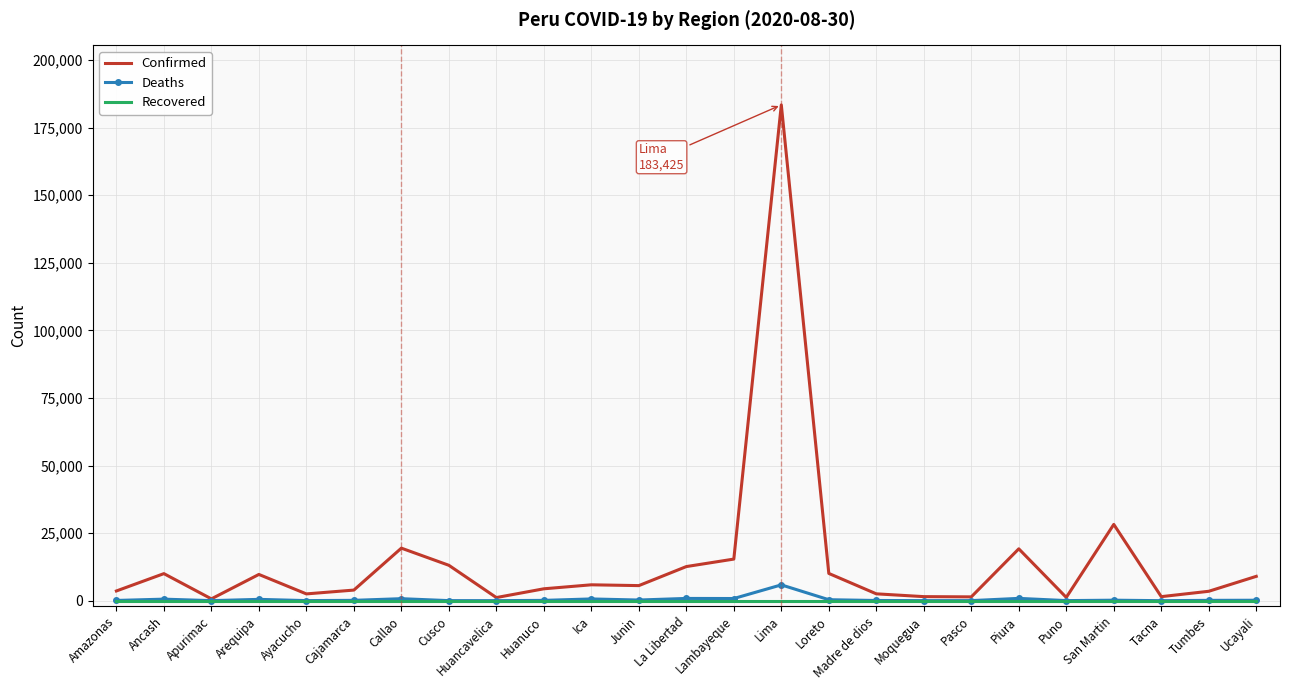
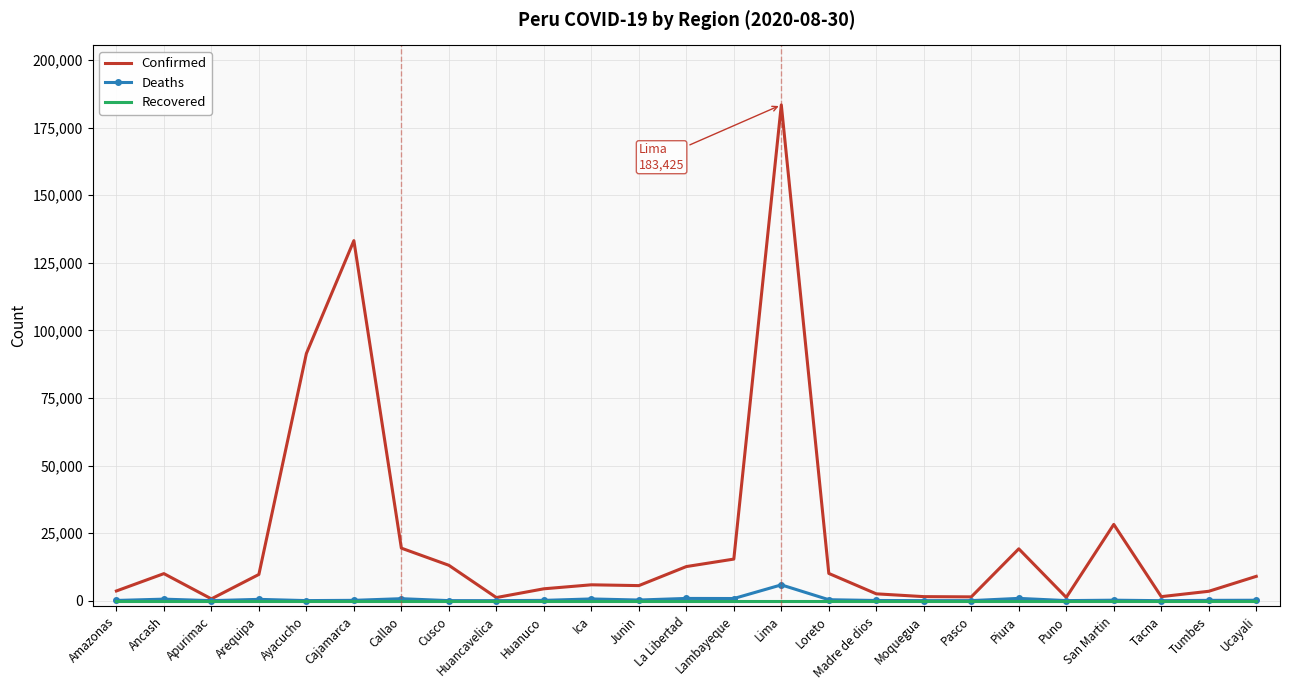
Confirmed, Ayacucho: 3,000 -> 91,000
Confirmed, Cajamarca: 4,000 -> 133,000
